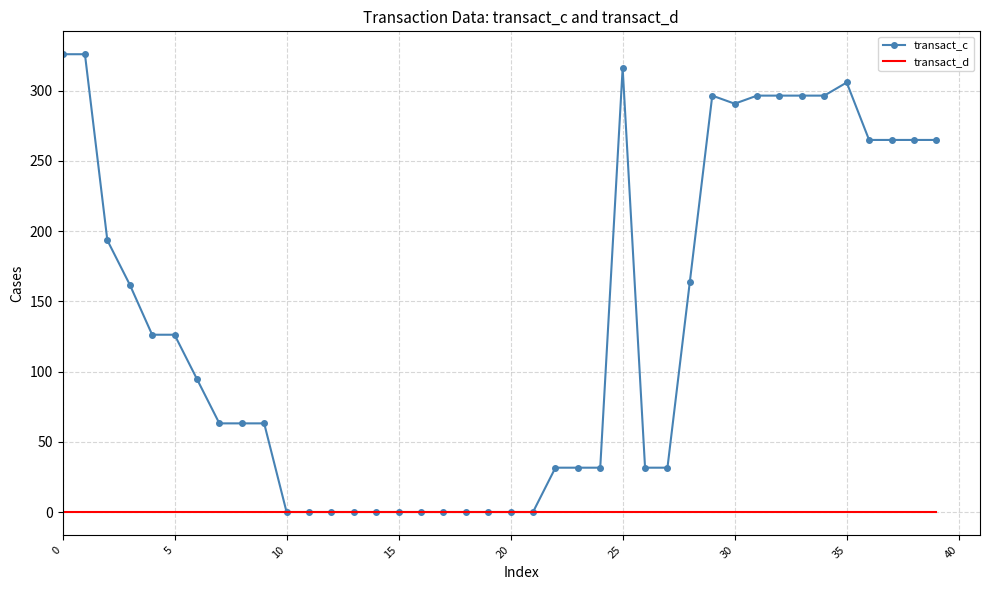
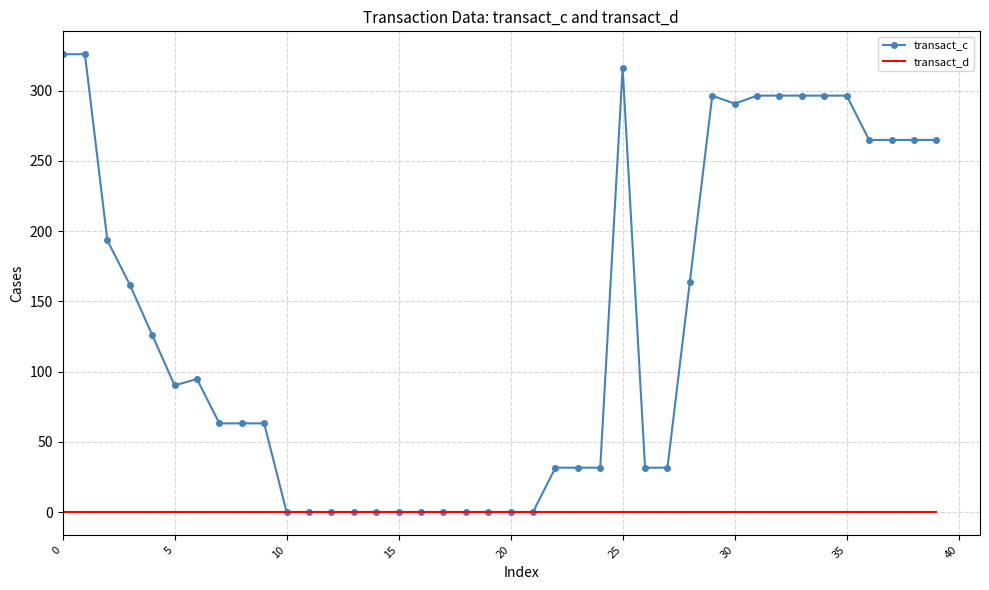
transact_c, 5: 126 -> 90
transact_c, 35: 306 -> 297
